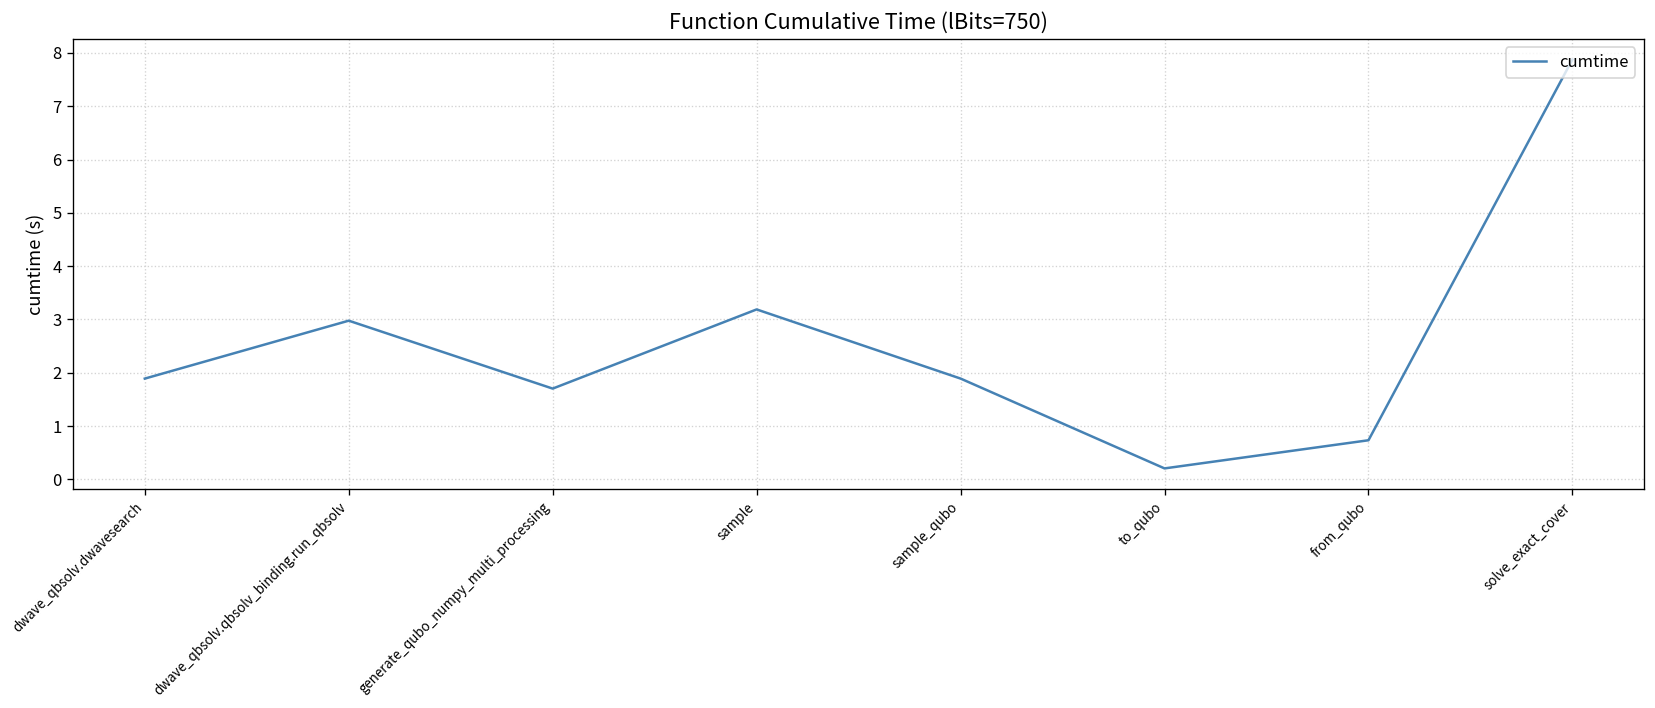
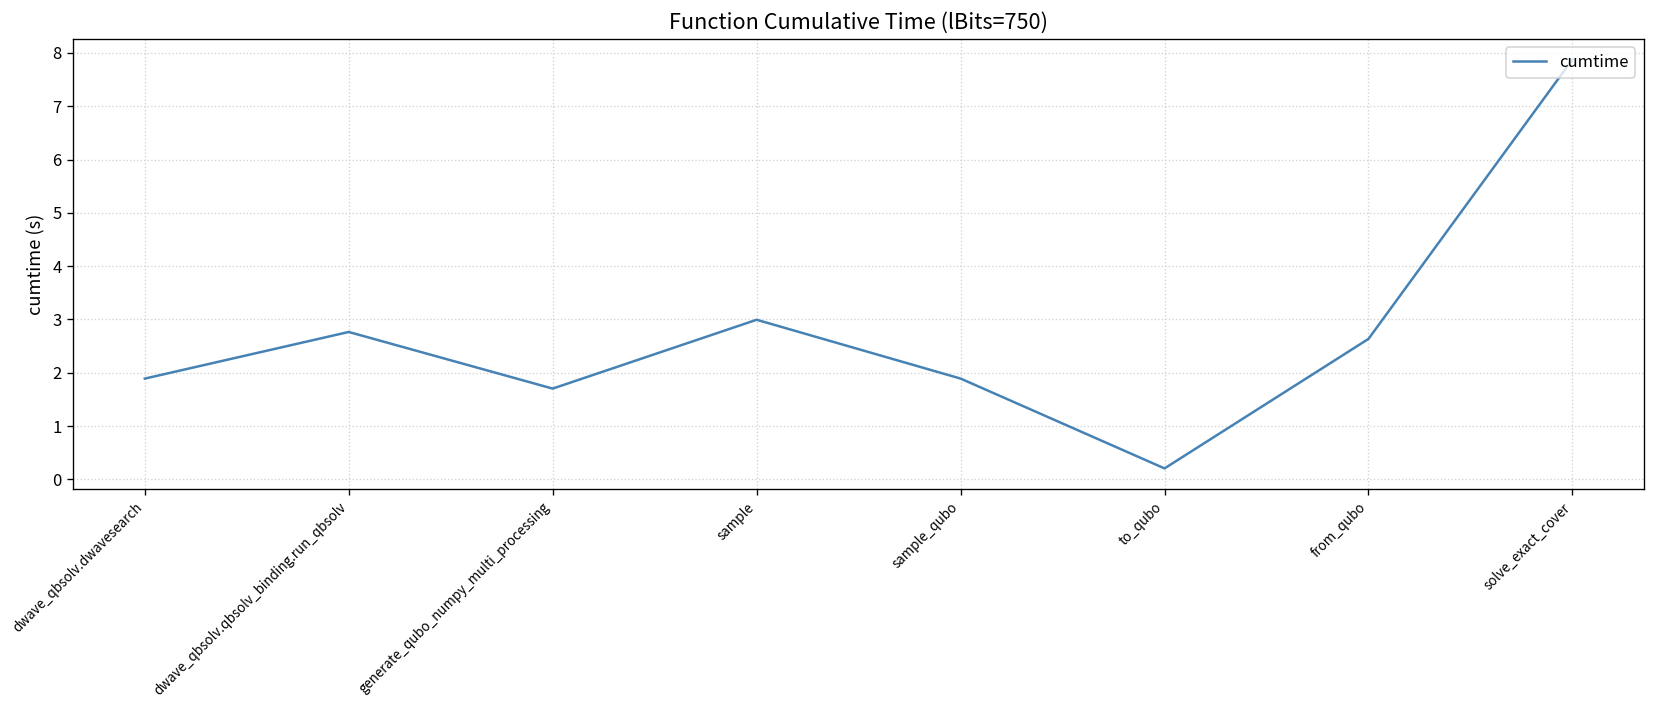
dwave_qbsolv.qbsolv_binding.run_qbsolv: 3.0 -> 2.8
sample: 3.2 -> 3.0
from_qubo: 0.7 -> 2.6
